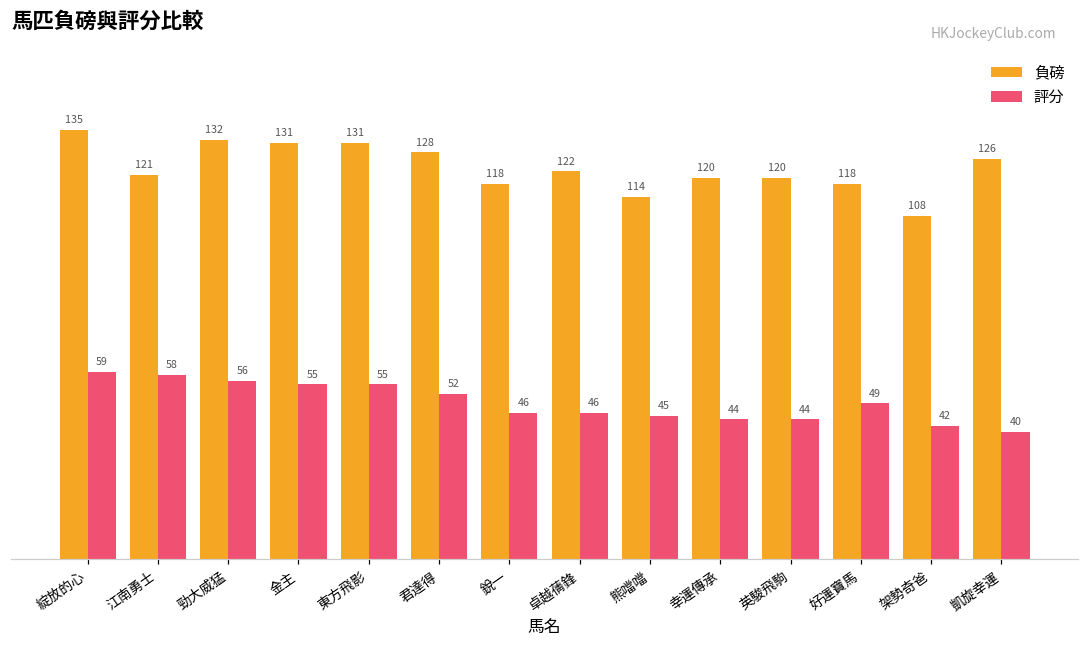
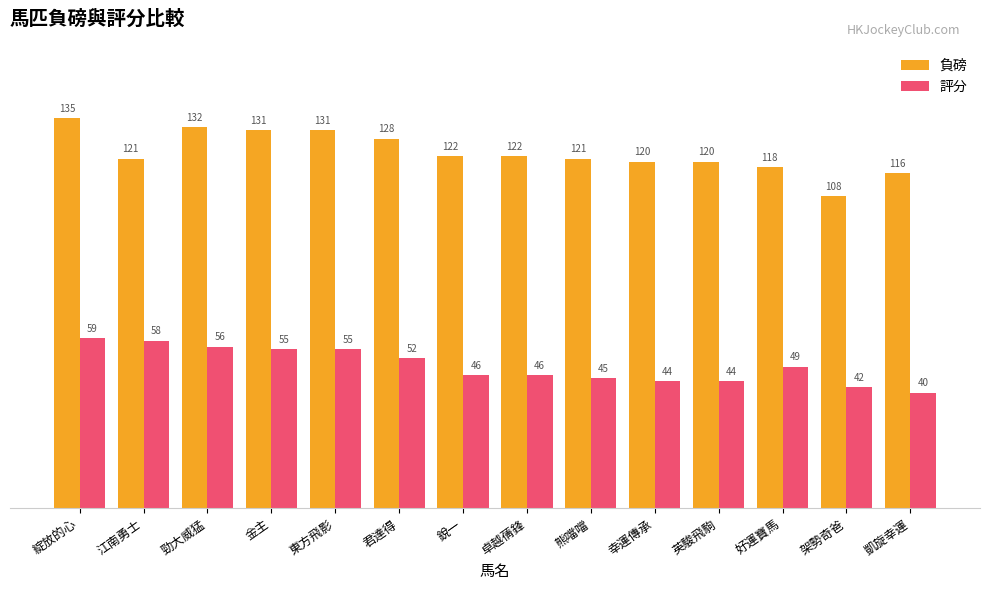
負磅, 銳一: 118 -> 122
負磅, 熊噹噹: 114 -> 121
負磅, 凱旋幸運: 126 -> 116
